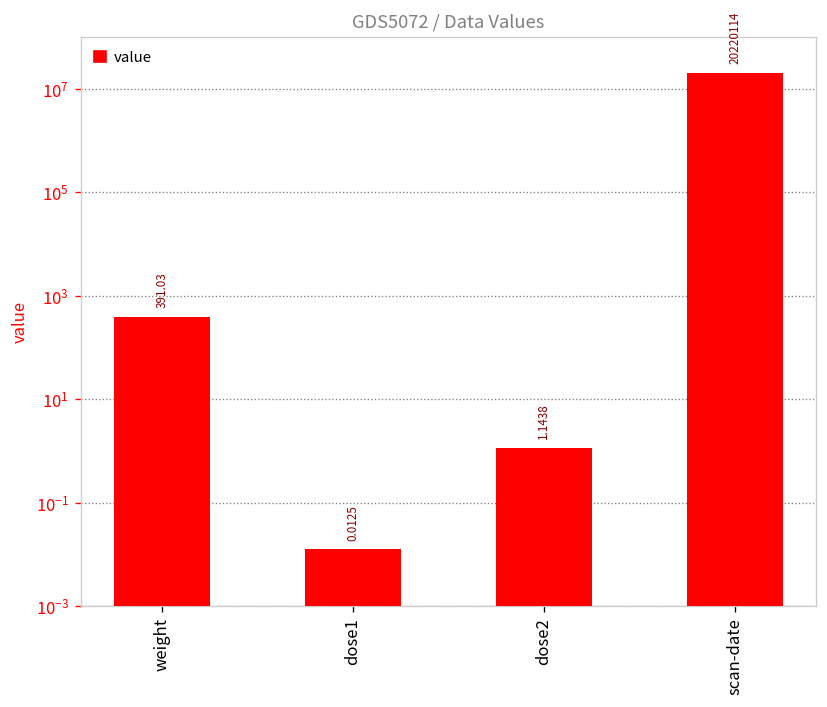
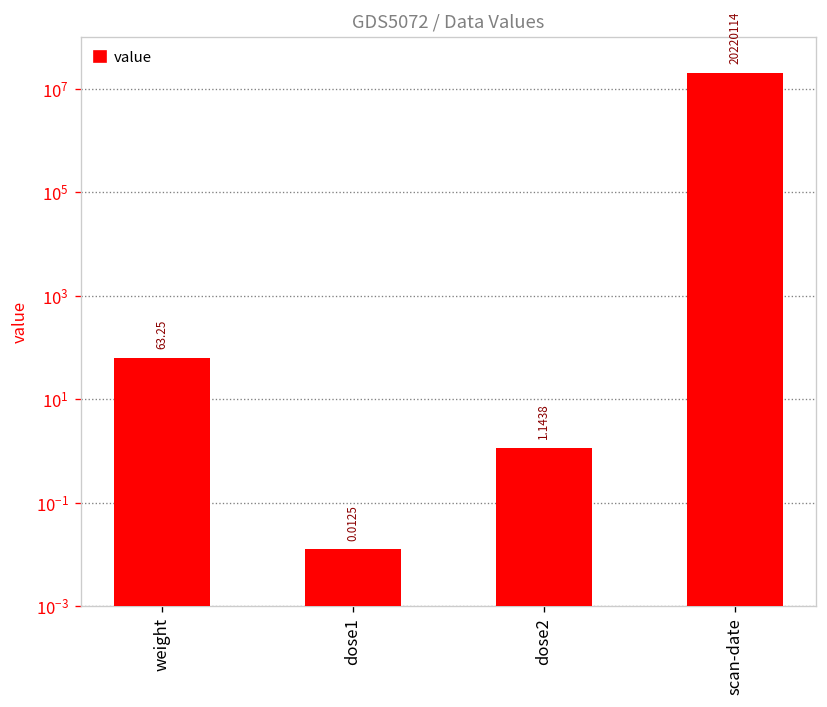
weight: 391.03 -> 63.25
